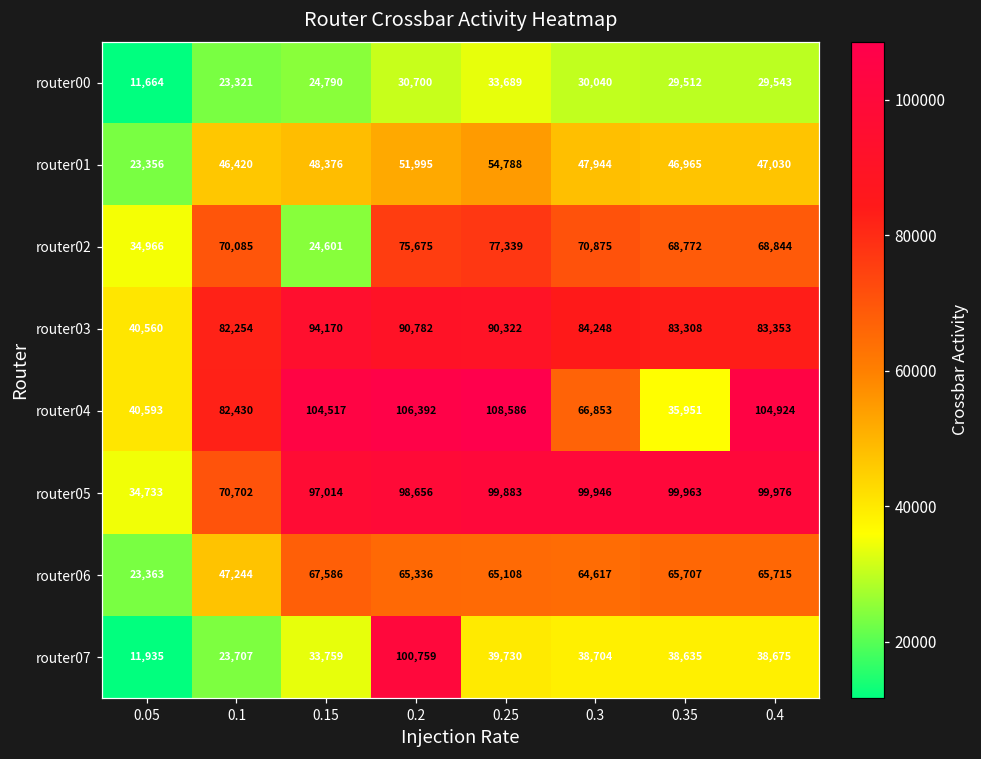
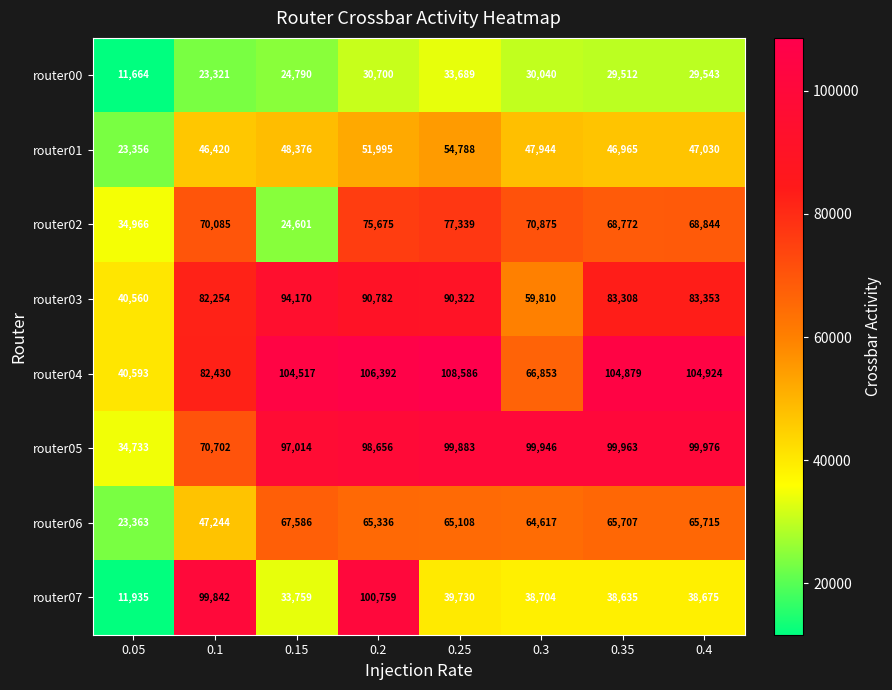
router03, 0.3: 84,248 -> 59,810
router04, 0.35: 35,951 -> 104,879
router07, 0.1: 23,707 -> 99,842
